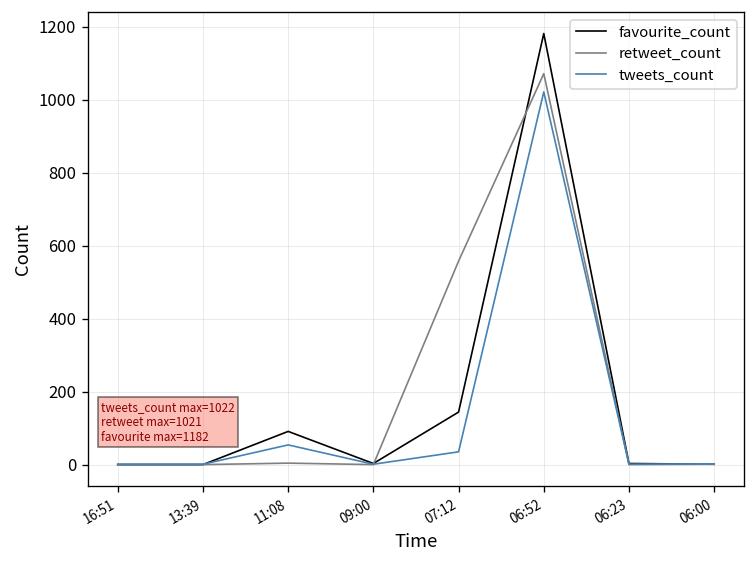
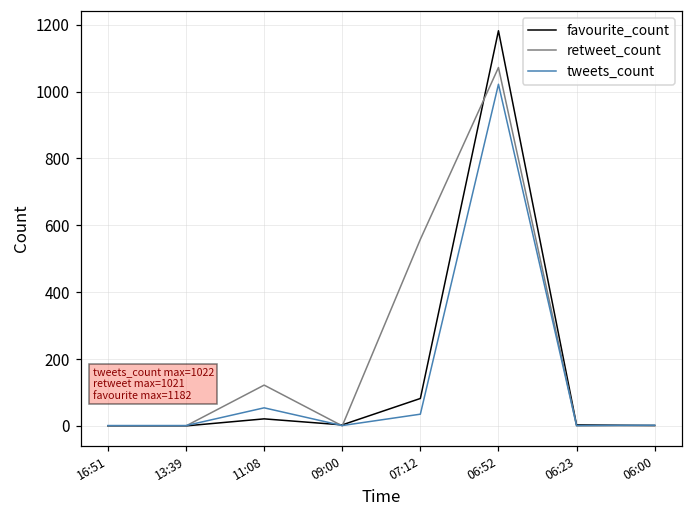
favourite_count, 11:08: 90 -> 20
retweet_count, 11:08: 0 -> 120
favourite_count, 07:12: 140 -> 80
